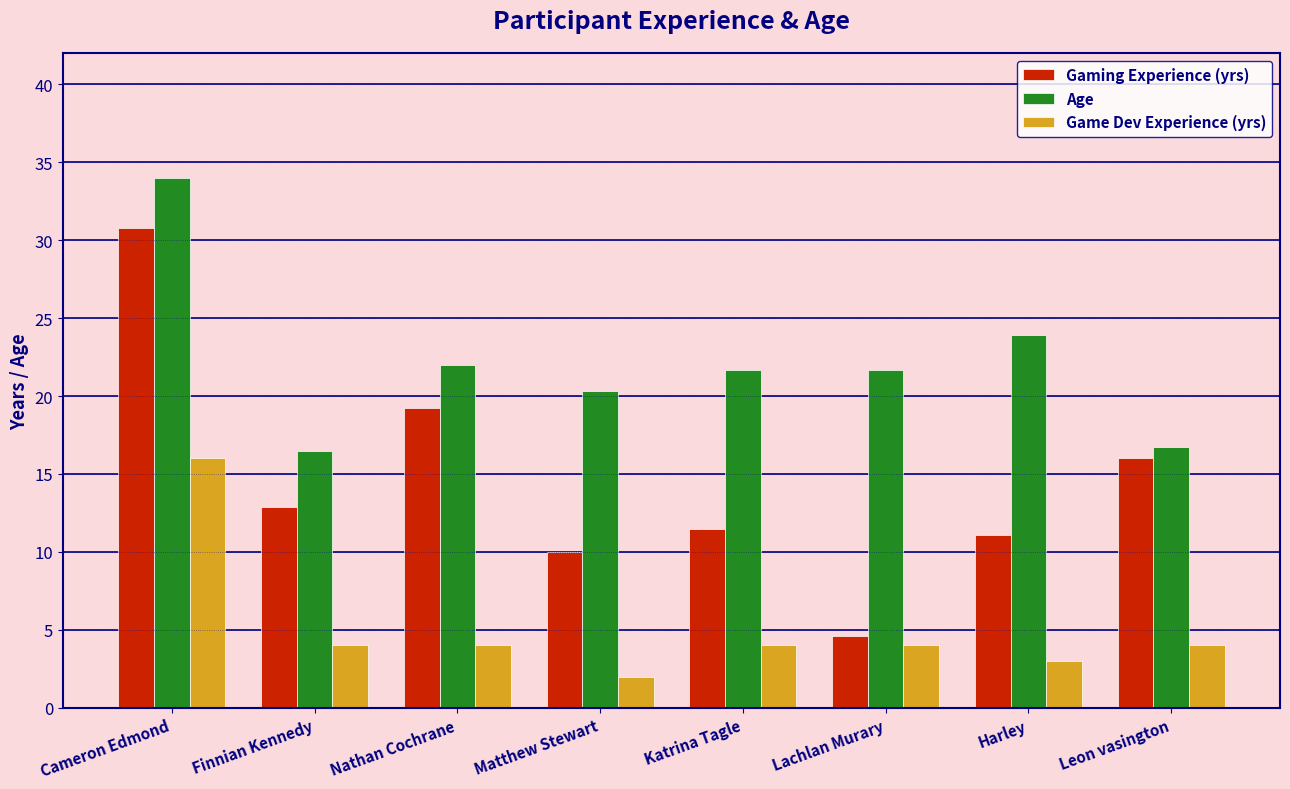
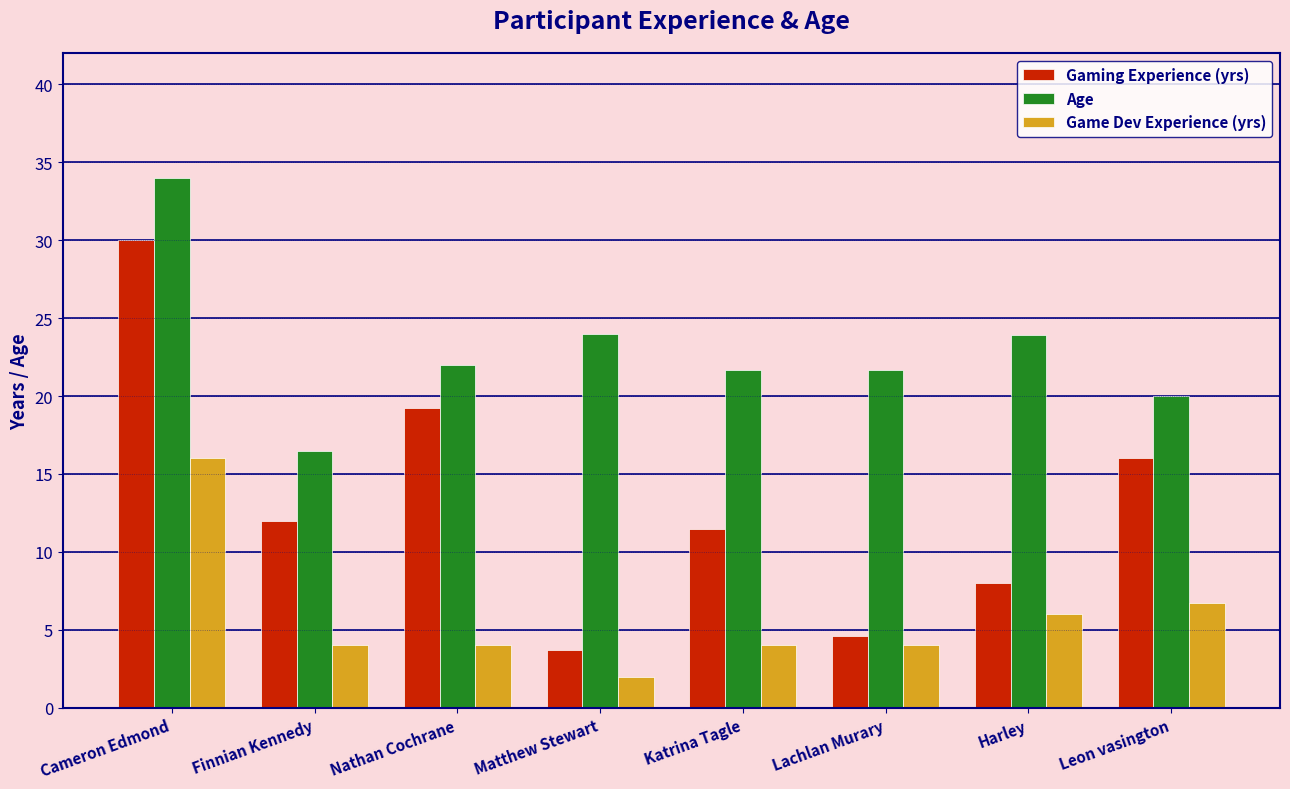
Gaming Experience (yrs), Cameron Edmond: 30.8 -> 30.0
Gaming Experience (yrs), Finnian Kennedy: 12.9 -> 12.0
Gaming Experience (yrs), Matthew Stewart: 10.0 -> 3.7
Age, Matthew Stewart: 20.3 -> 24.0
Gaming Experience (yrs), Harley: 11.1 -> 8.0
Game Dev Experience (yrs), Harley: 3 -> 6
Age, Leon vasington: 16.7 -> 20.0
Game Dev Experience (yrs), Leon vasington: 4.0 -> 6.7
